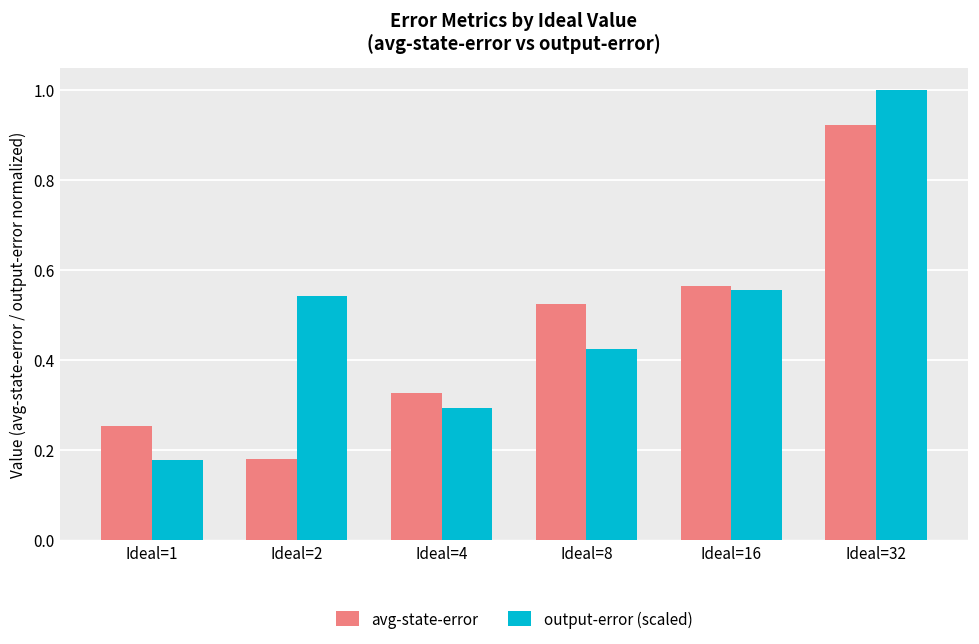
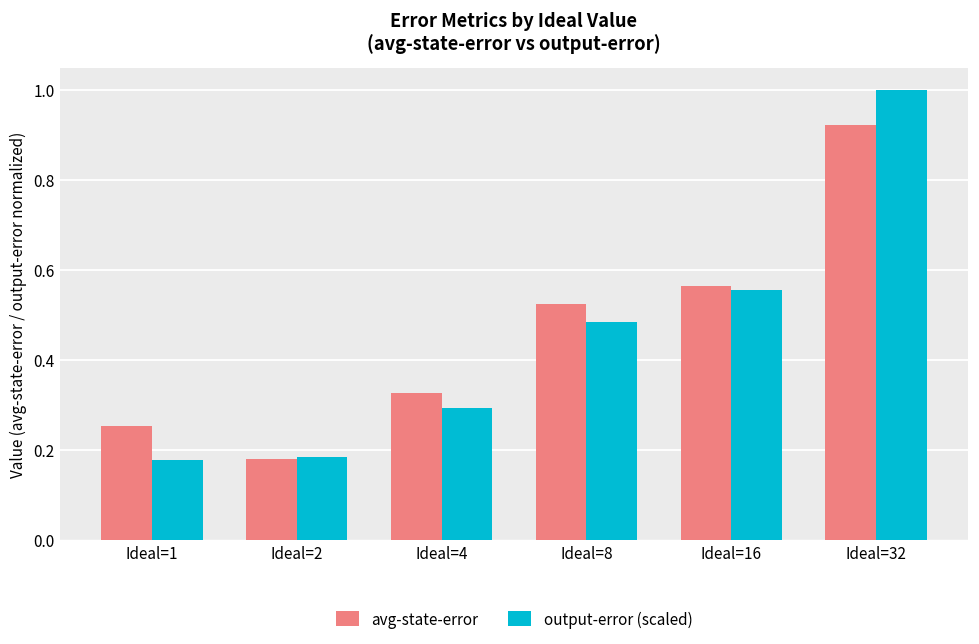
output-error (scaled), Ideal=2: 0.54 -> 0.19
output-error (scaled), Ideal=8: 0.43 -> 0.48
